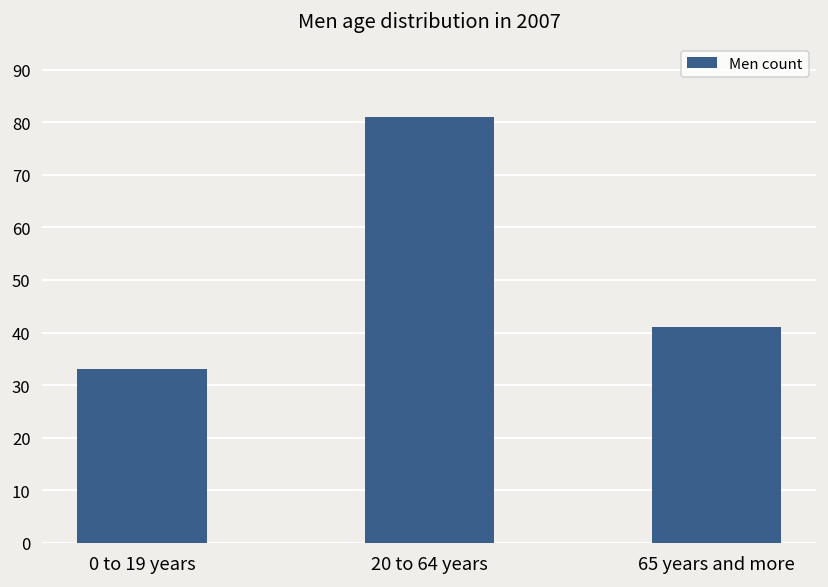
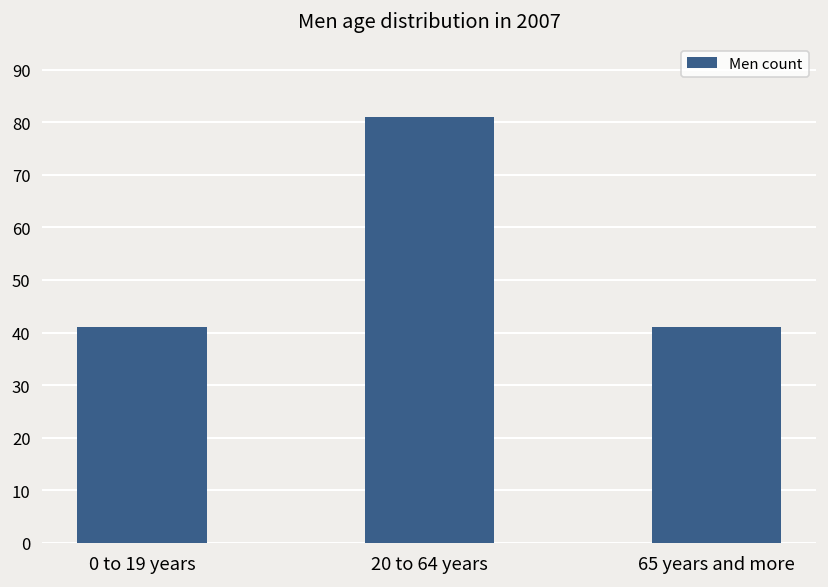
0 to 19 years: 33 -> 41
